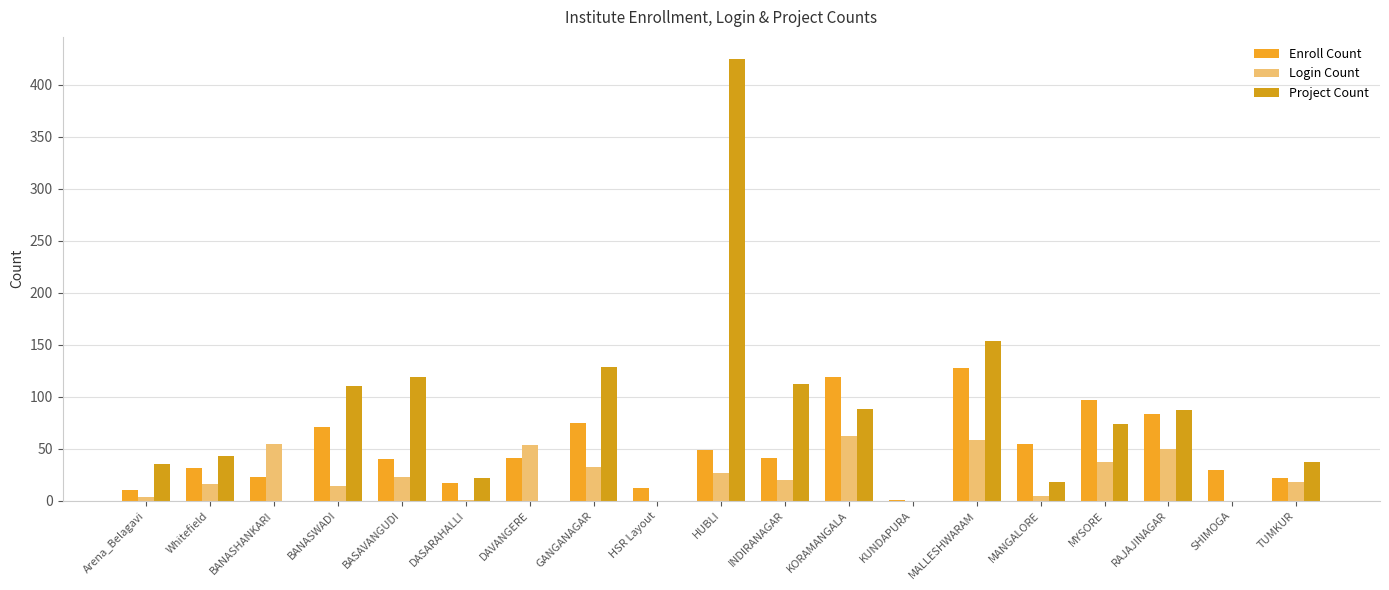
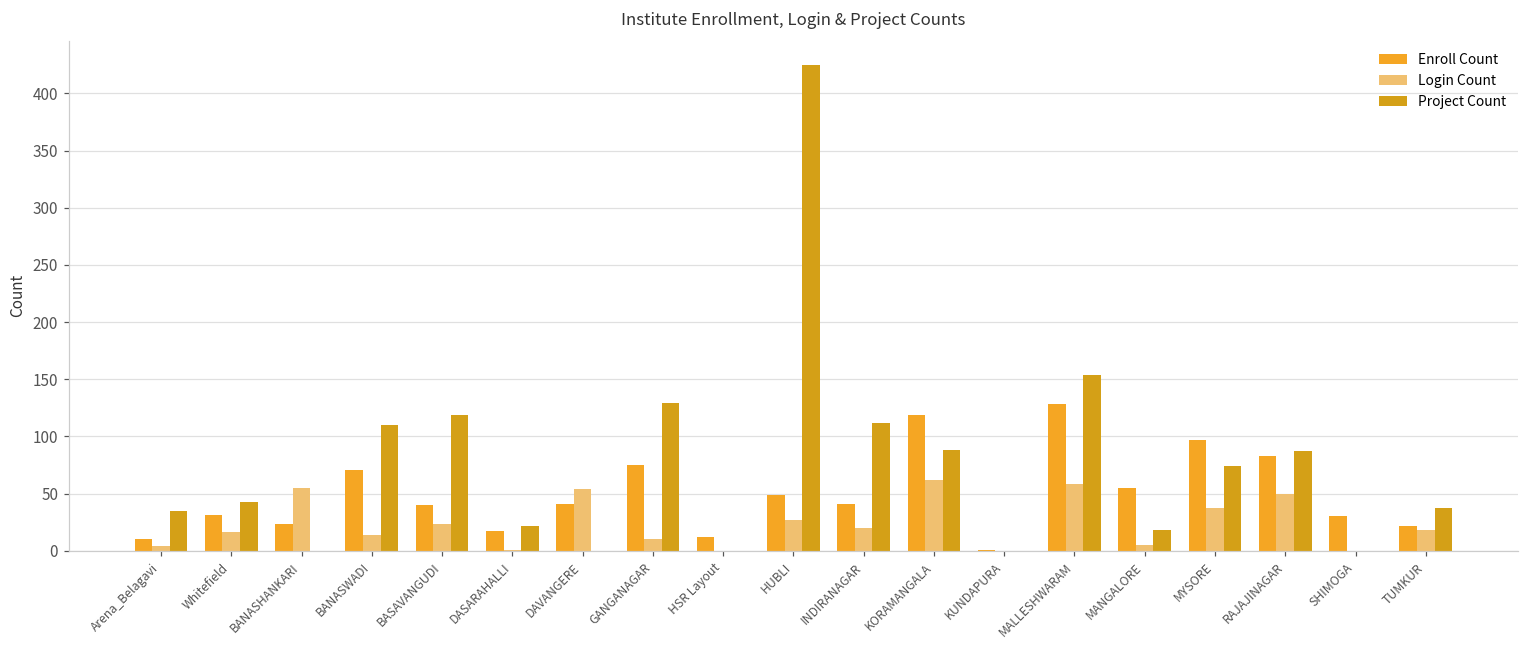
Login Count, GANGANAGAR: 32 -> 10
